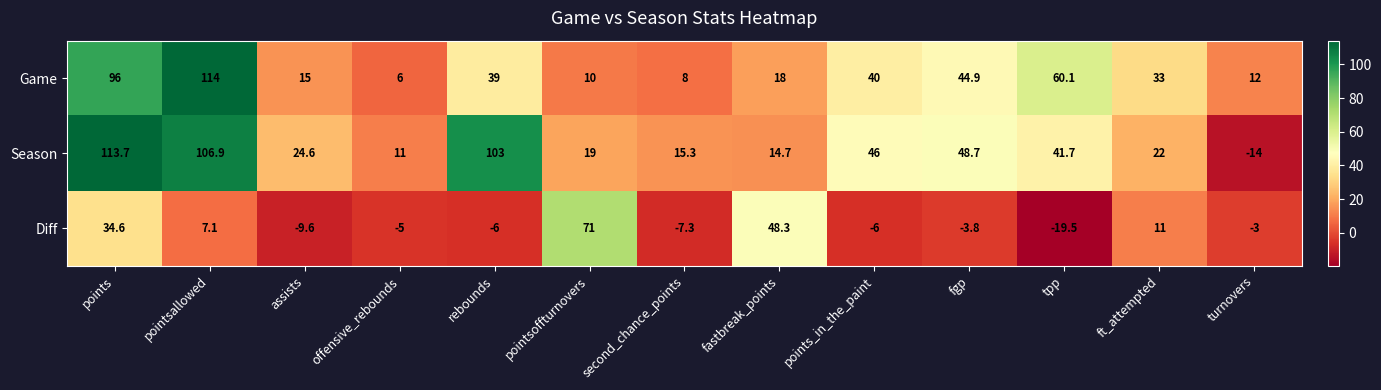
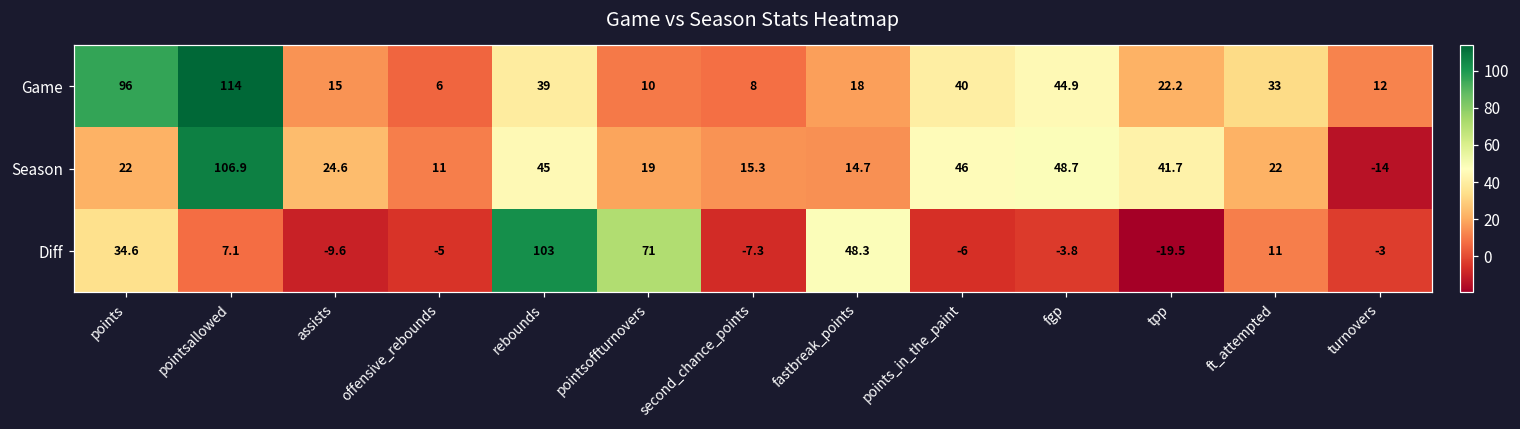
Game, tpp: 60.1 -> 22.2
Season, points: 113.7 -> 22
Season, rebounds: 103 -> 45
Diff, rebounds: -6 -> 103
